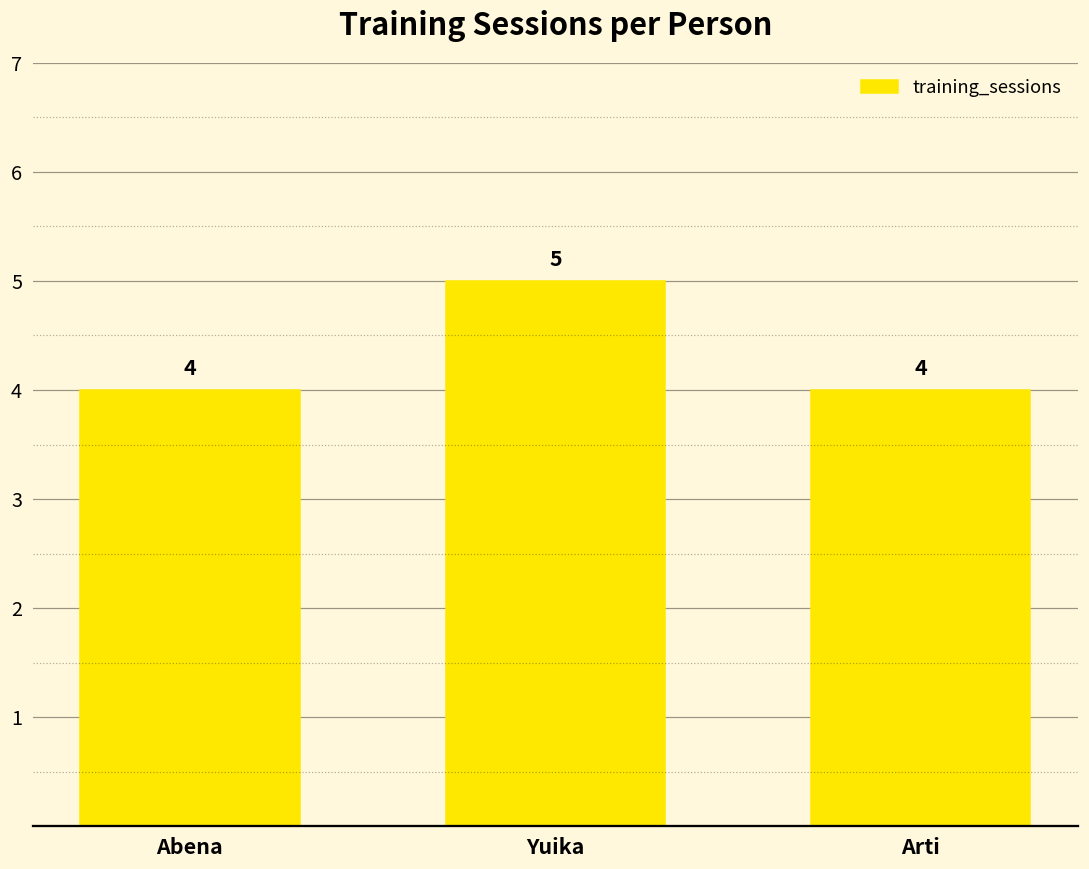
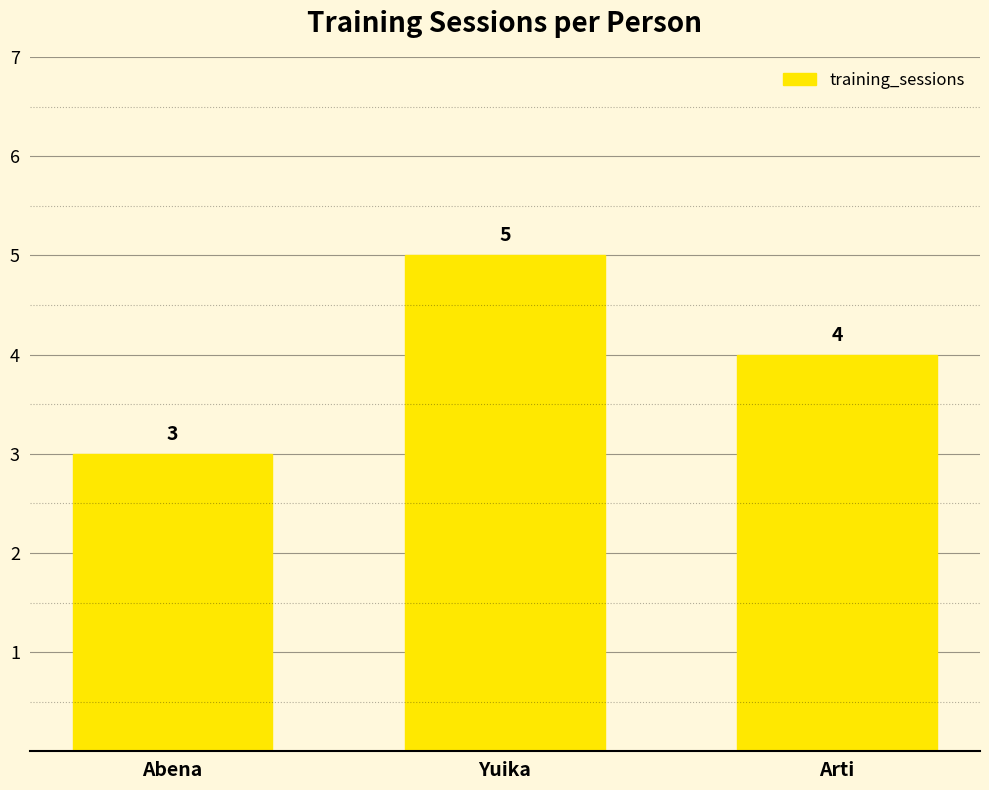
Abena: 4 -> 3
